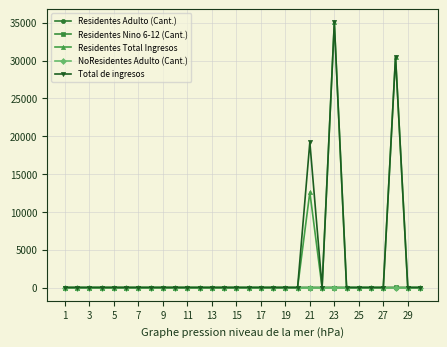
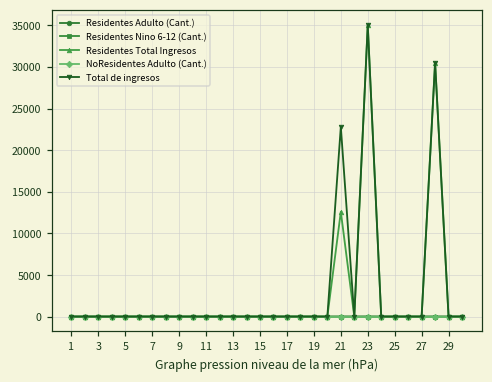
Total de ingresos, 21: 19000 -> 23000
